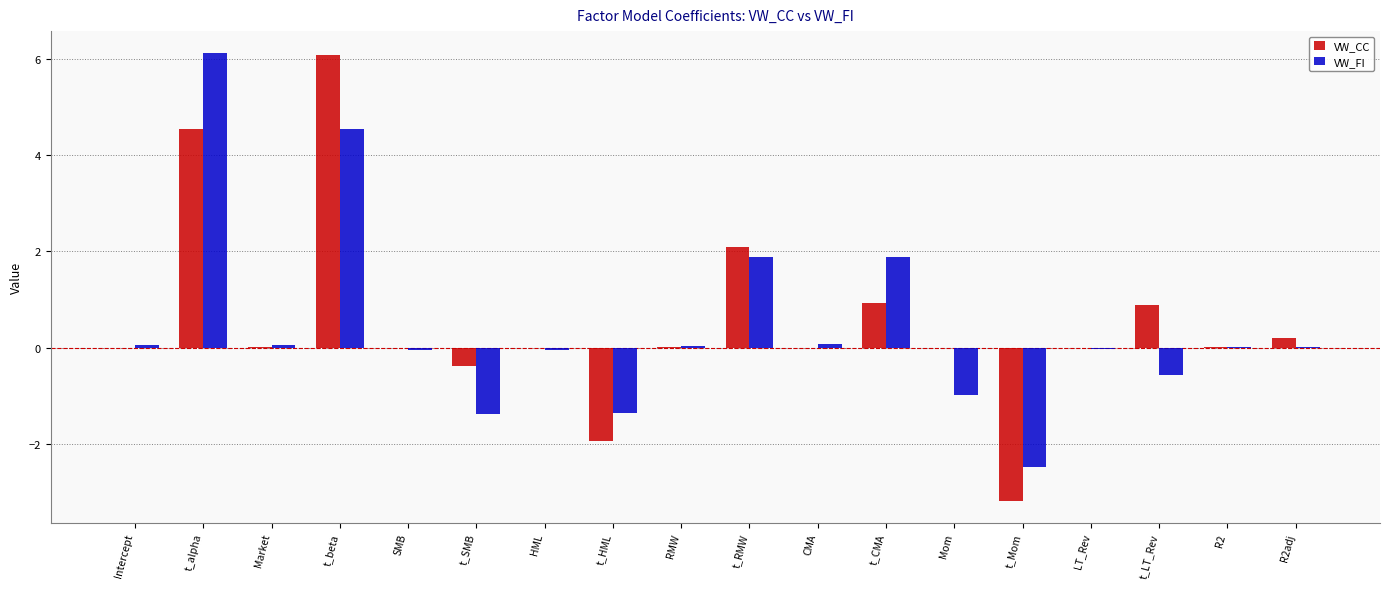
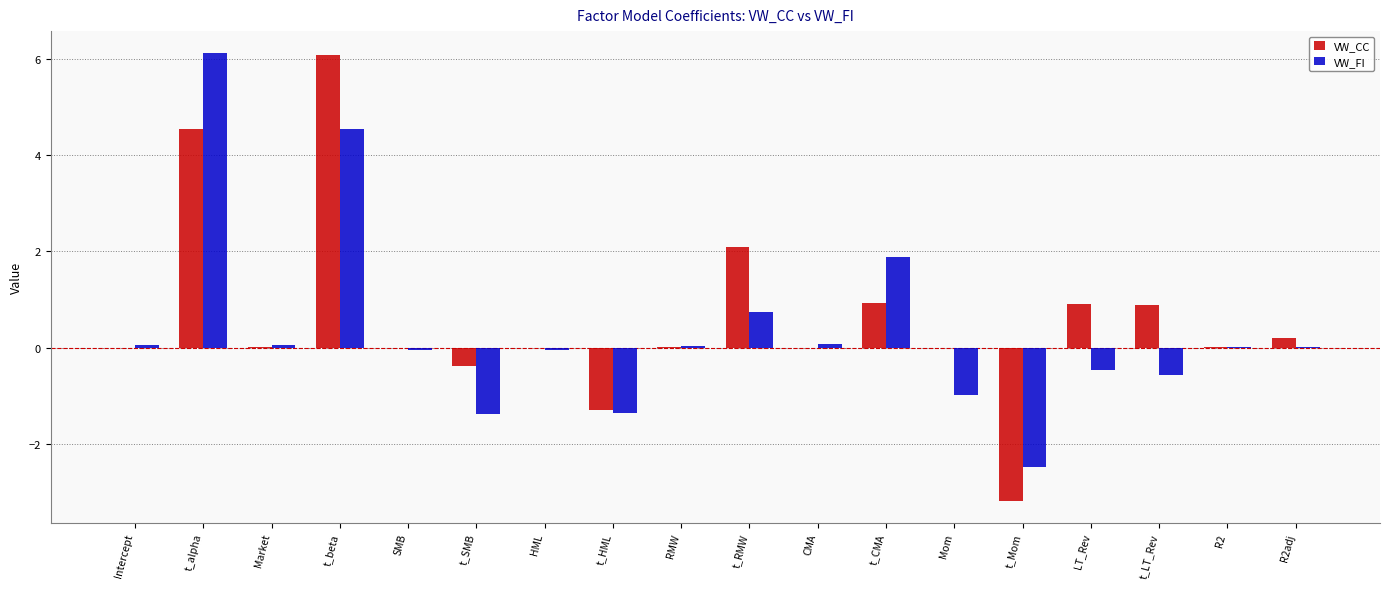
VW_CC, t_HML: -1.9 -> -1.3
VW_FI, t_RMW: 1.9 -> 0.8
VW_CC, LT_Rev: 0.0 -> 0.9
VW_FI, LT_Rev: 0.0 -> -0.5
